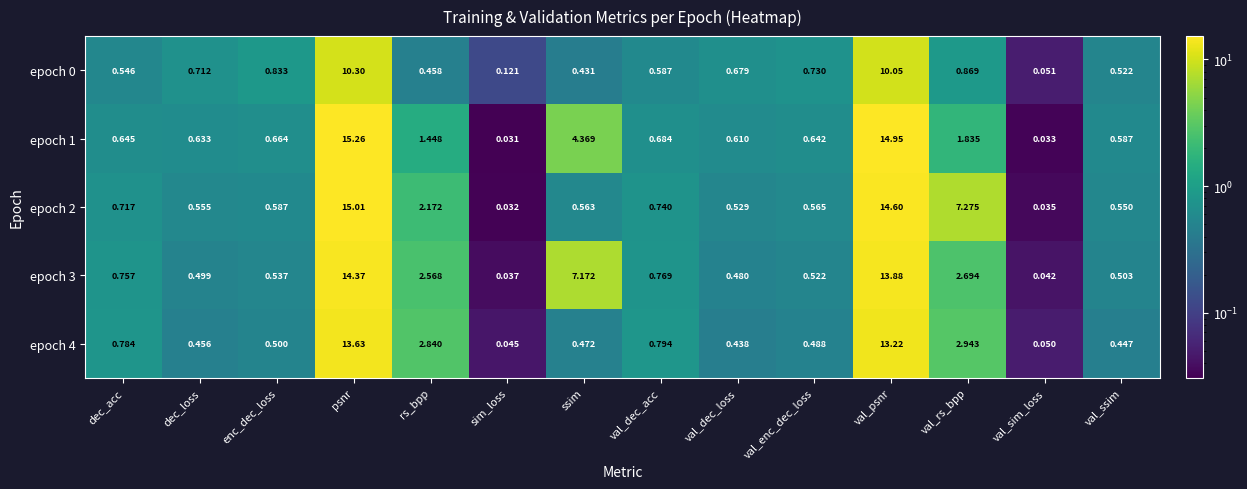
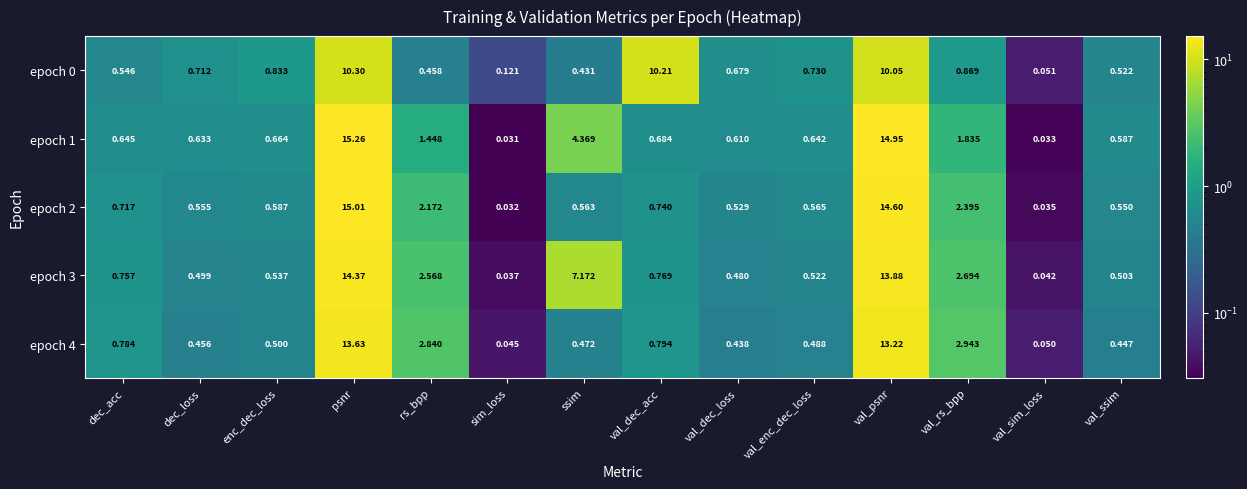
epoch 0, val_dec_acc: 0.587 -> 10.21
epoch 2, val_rs_bpp: 7.275 -> 2.395
